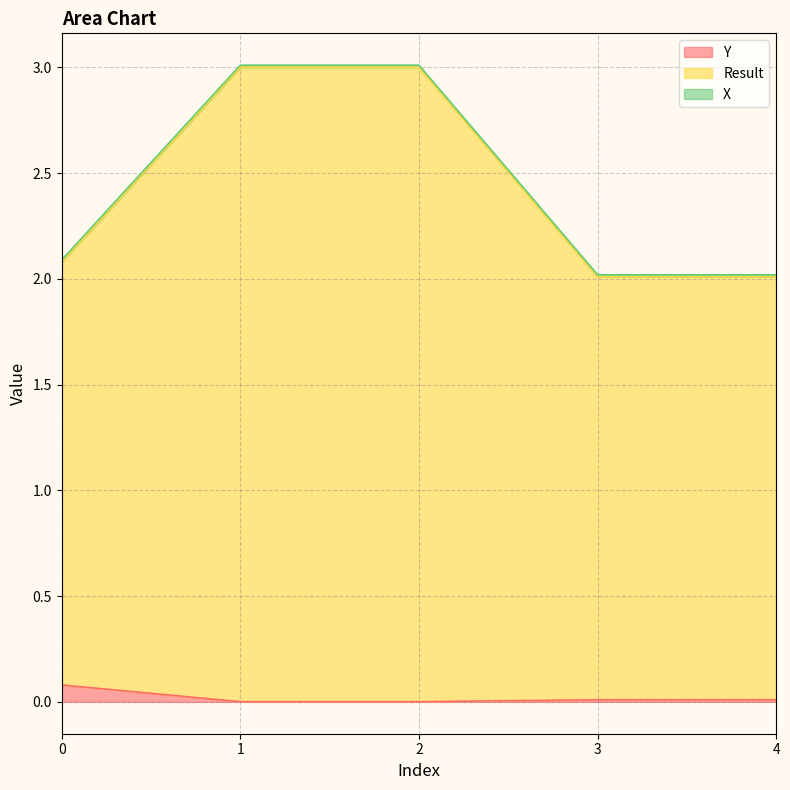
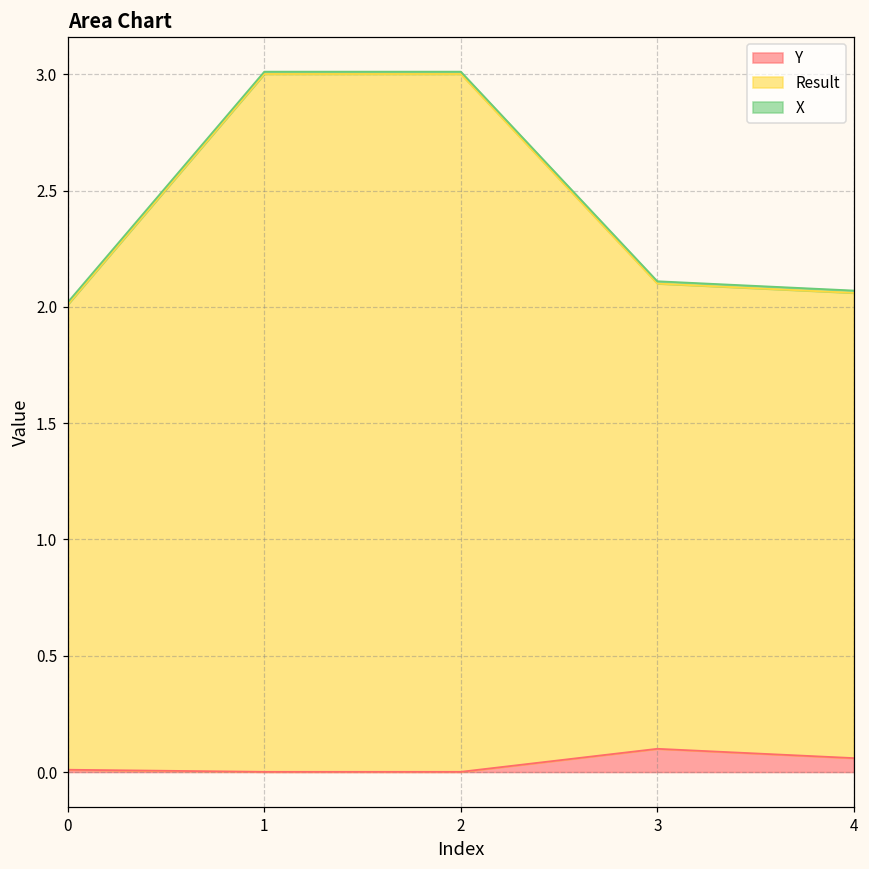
Y, 0: 0.08 -> 0.01
Y, 3: 0.01 -> 0.10
Y, 4: 0.01 -> 0.06
